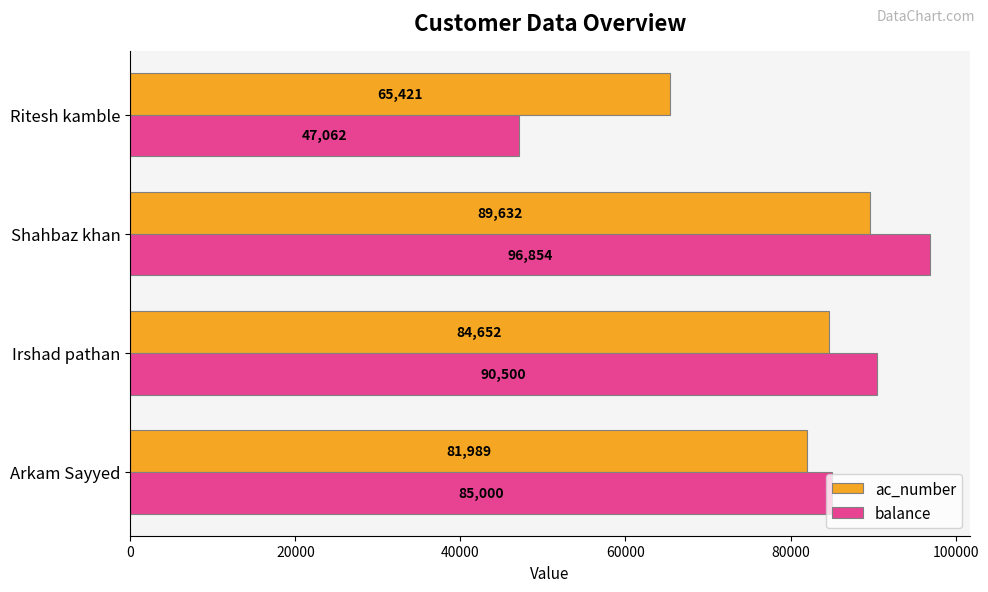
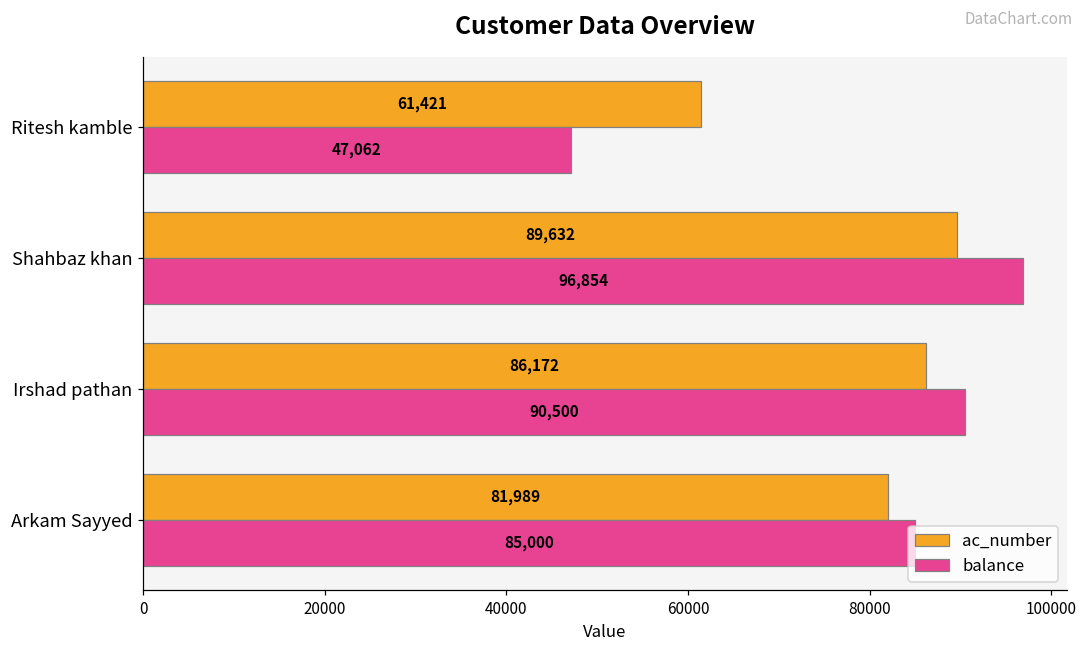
ac_number, Ritesh kamble: 65,421 -> 61,421
ac_number, Irshad pathan: 84,652 -> 86,172
